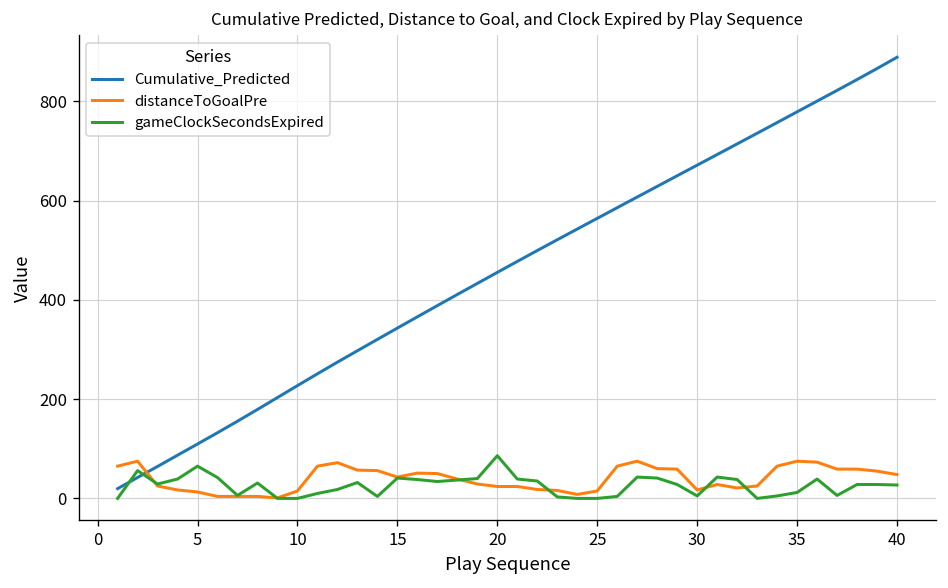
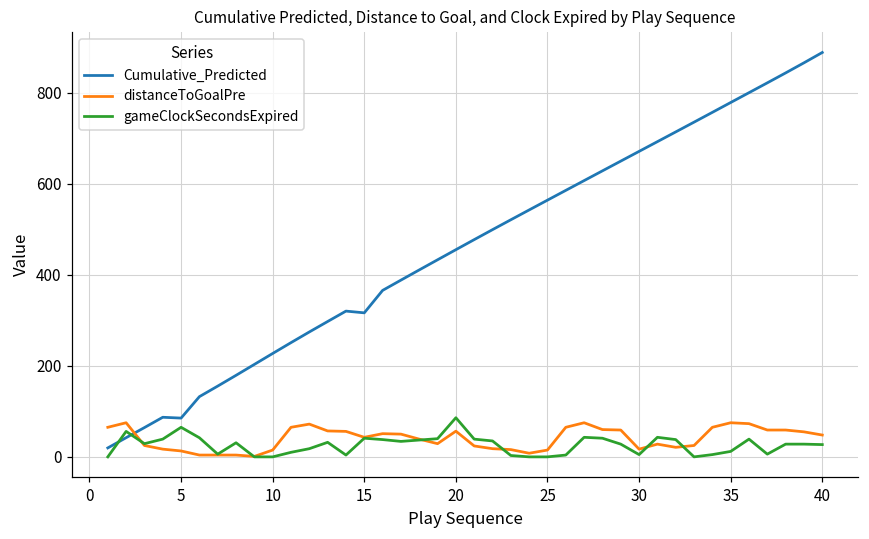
Cumulative_Predicted, 5: 110 -> 90
Cumulative_Predicted, 15: 340 -> 320
distanceToGoalPre, 20: 20 -> 60
